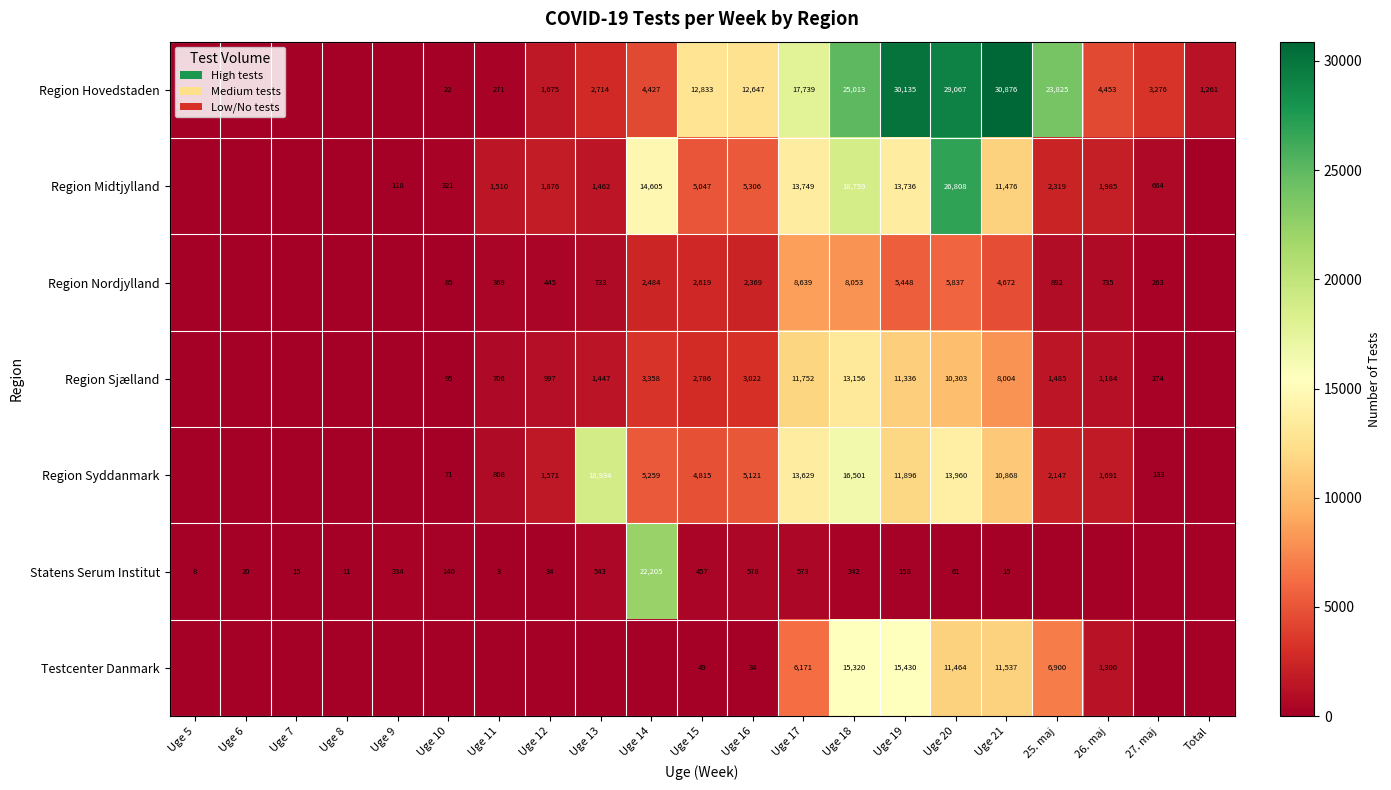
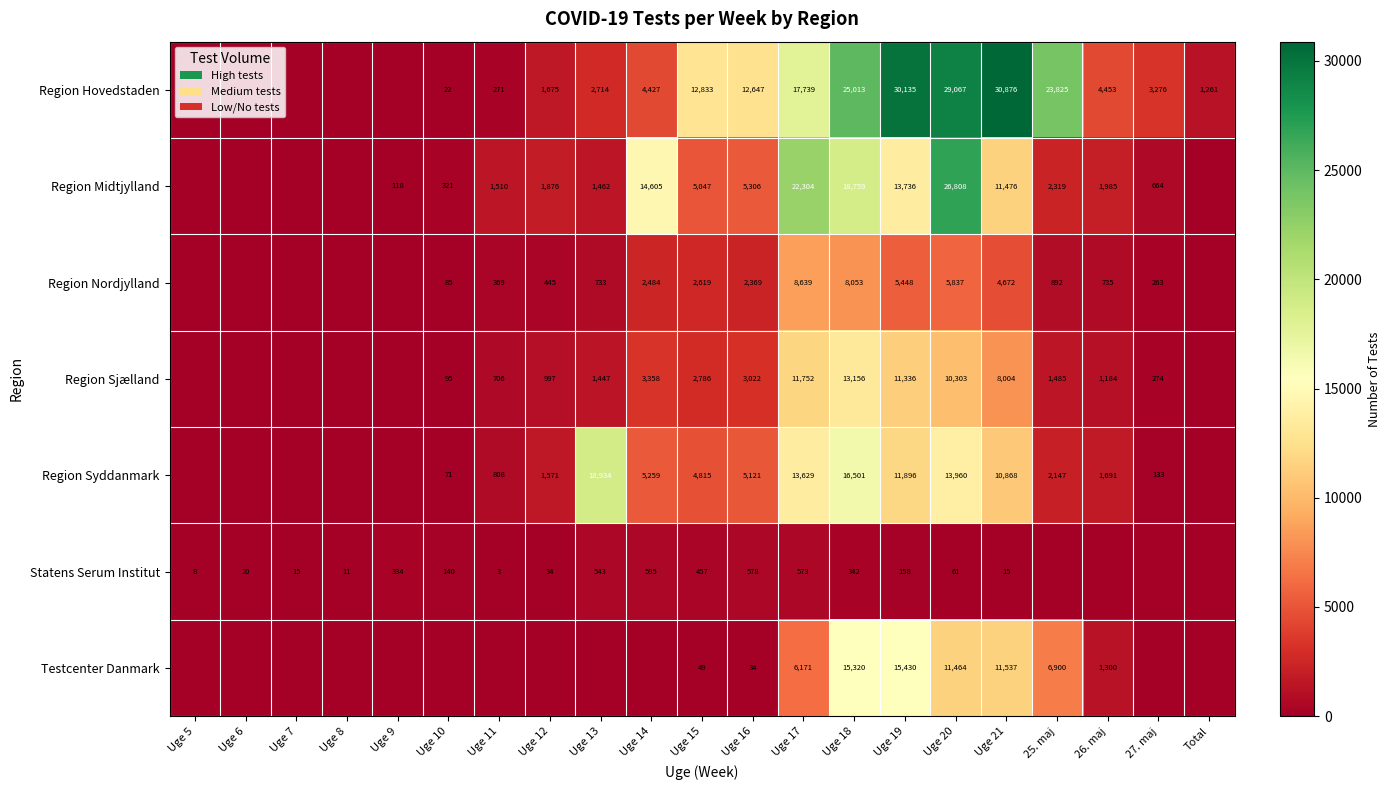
Region Midtjylland, Uge 17: 13,749 -> 22,304
Statens Serum Institut, Uge 14: 22,205 -> 595
